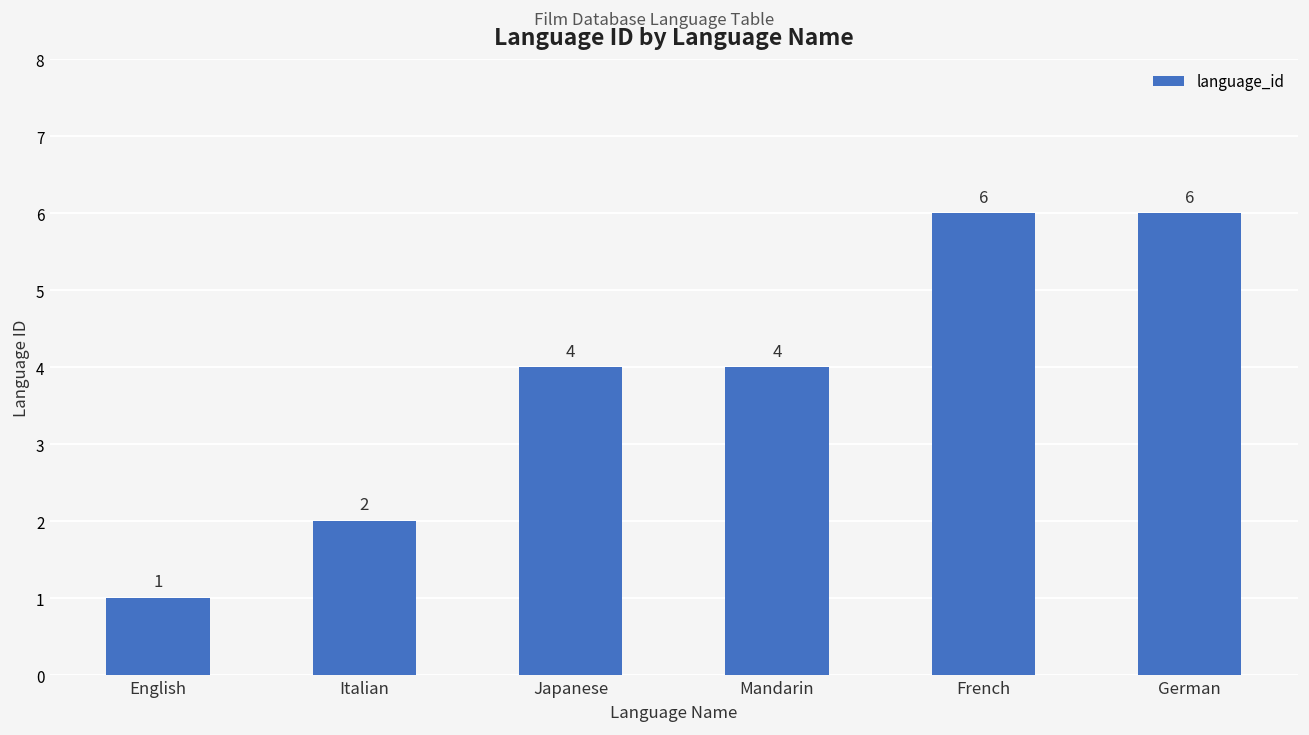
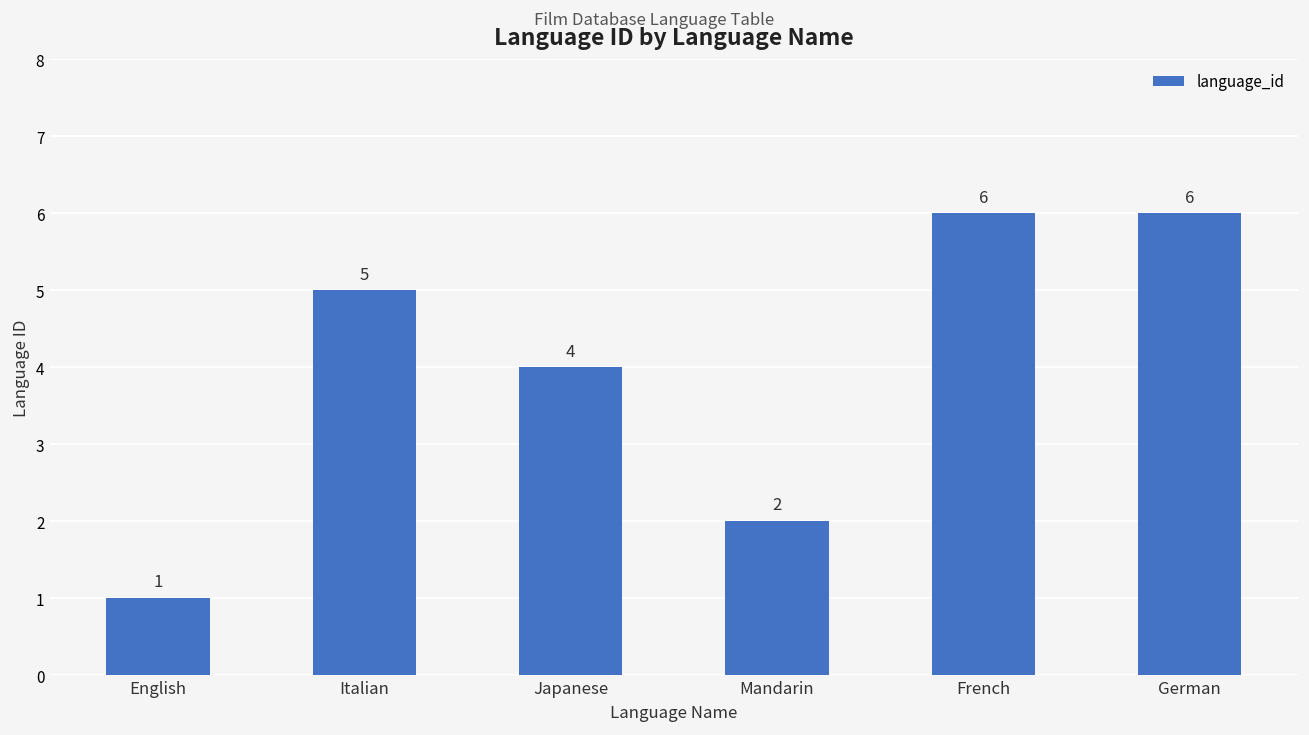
Italian: 2 -> 5
Mandarin: 4 -> 2
